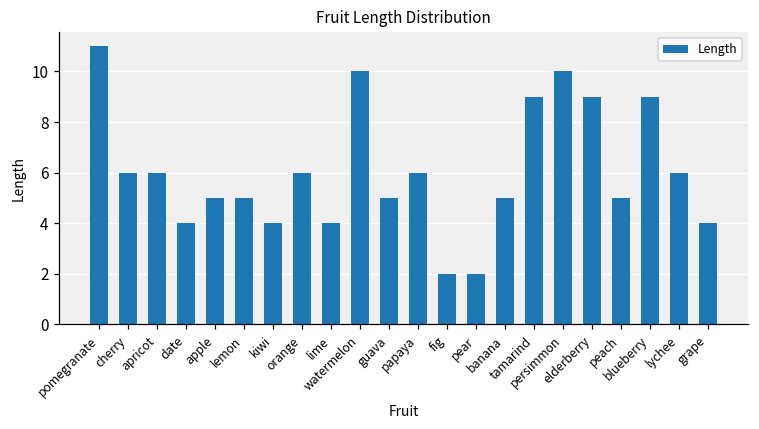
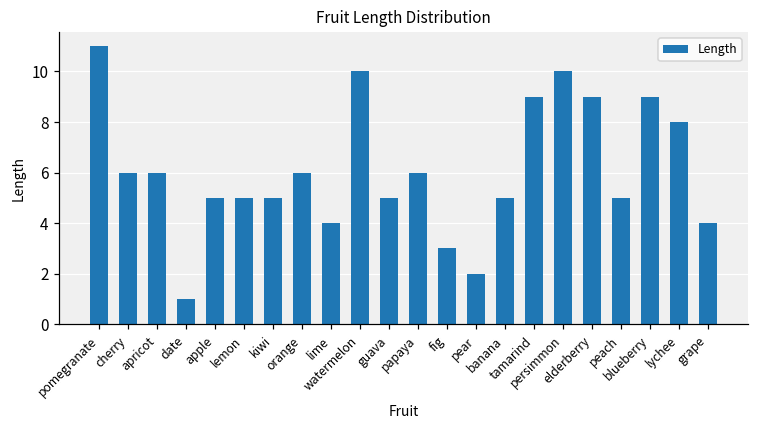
date: 4 -> 1
kiwi: 4 -> 5
fig: 2 -> 3
lychee: 6 -> 8
